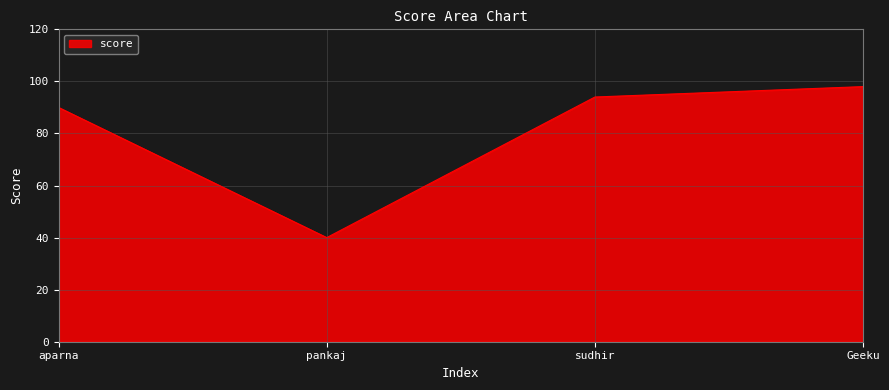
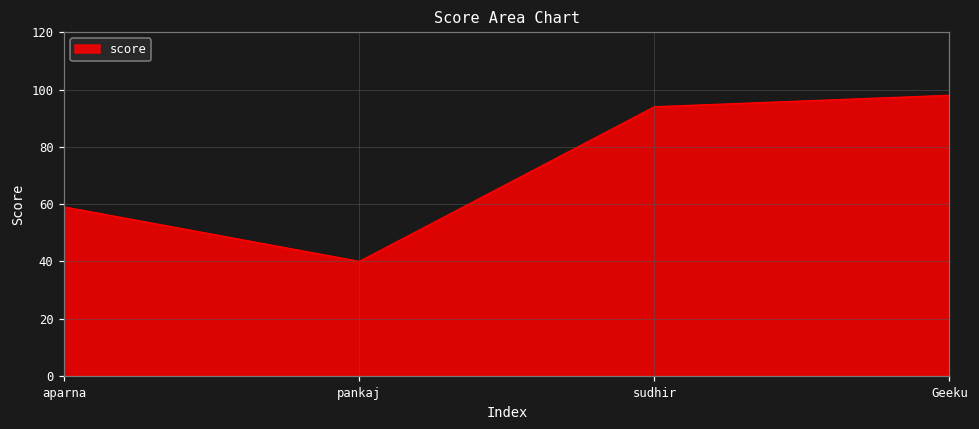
aparna: 90 -> 59
